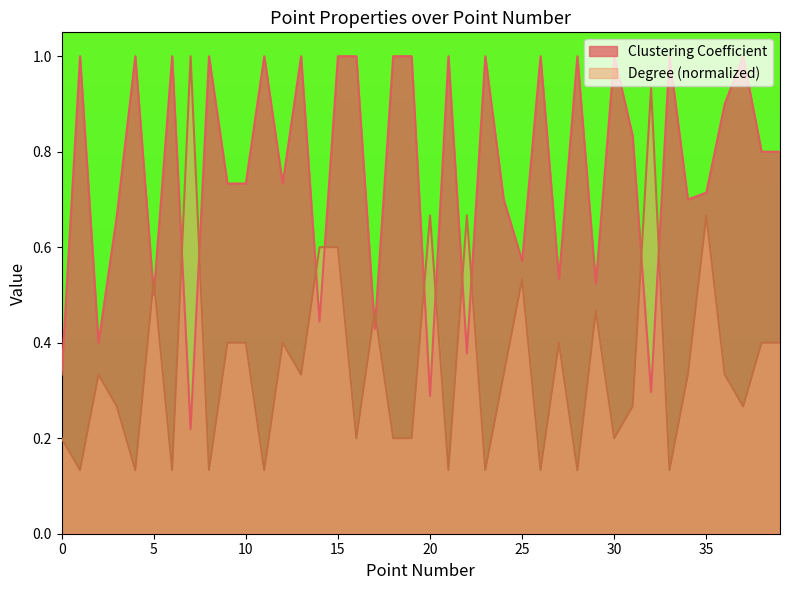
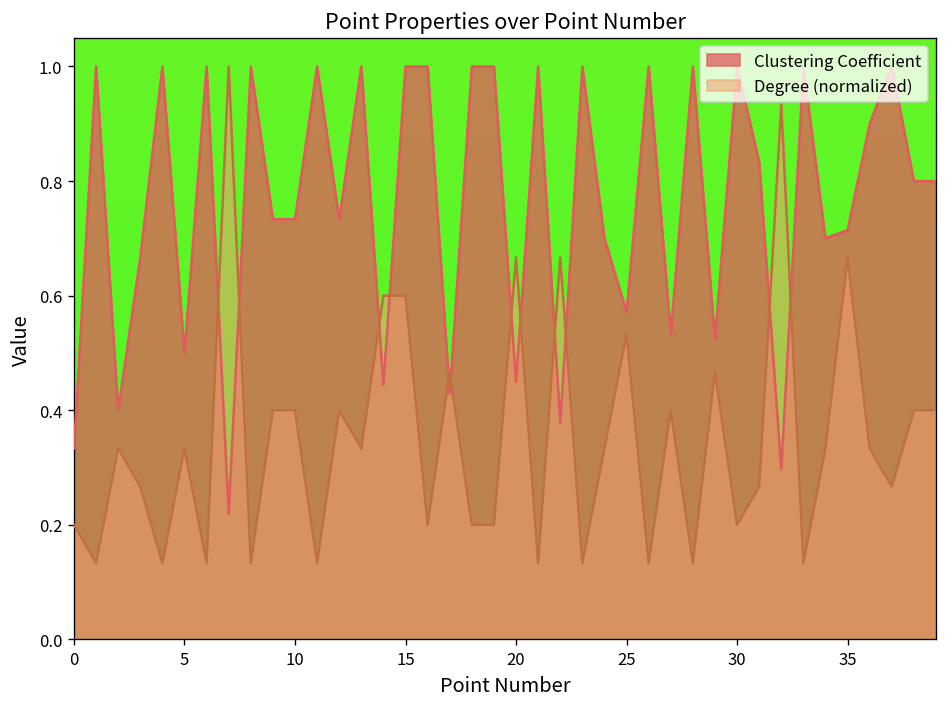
Degree (normalized), 5: 0.53 -> 0.33
Clustering Coefficient, 20: 0.29 -> 0.45
